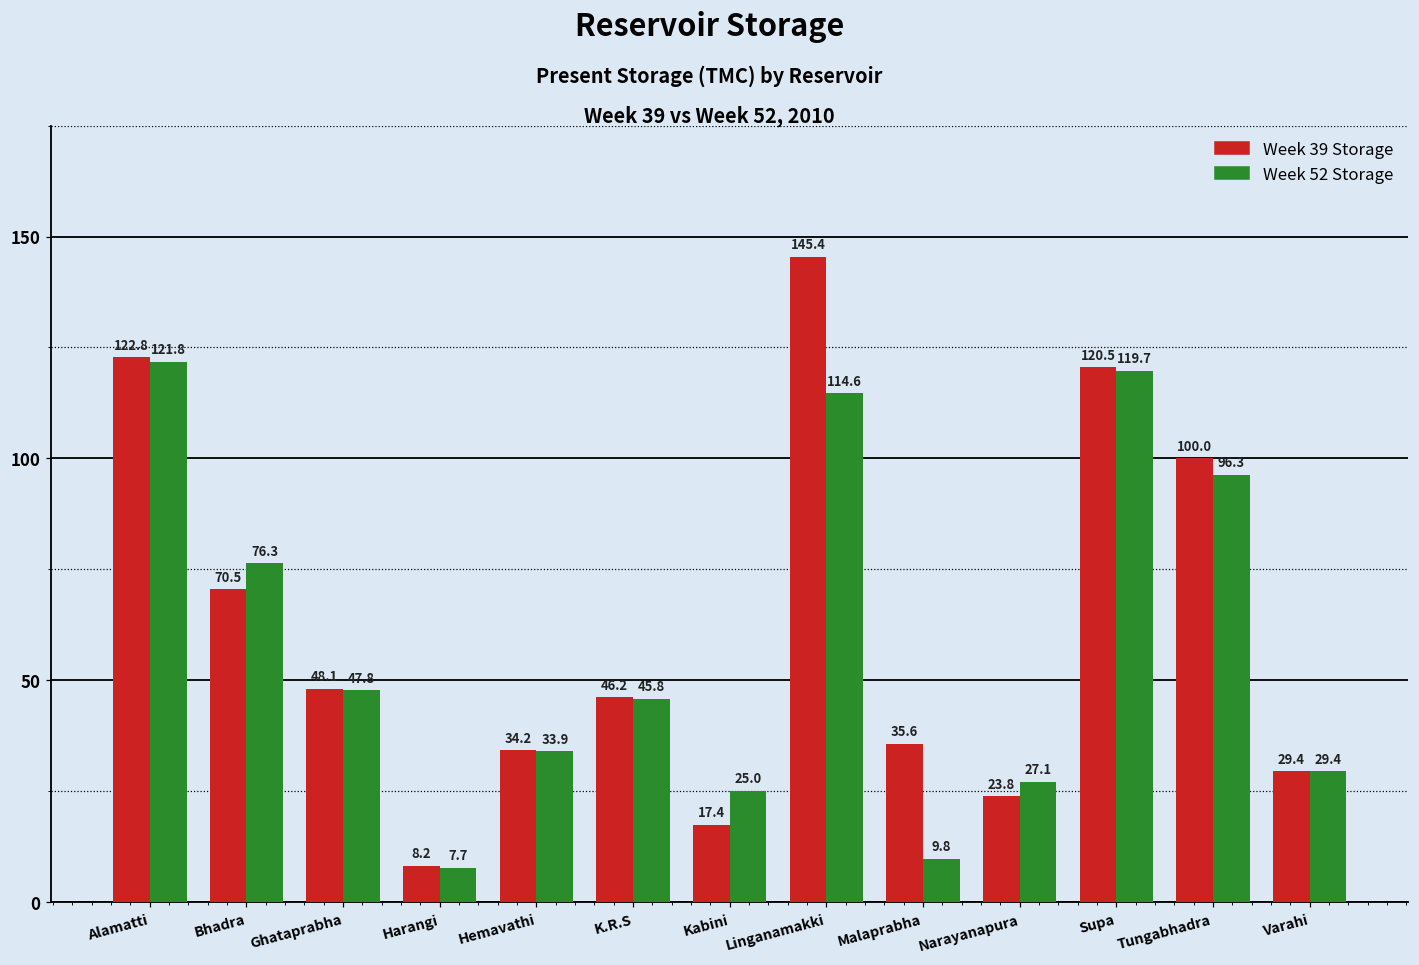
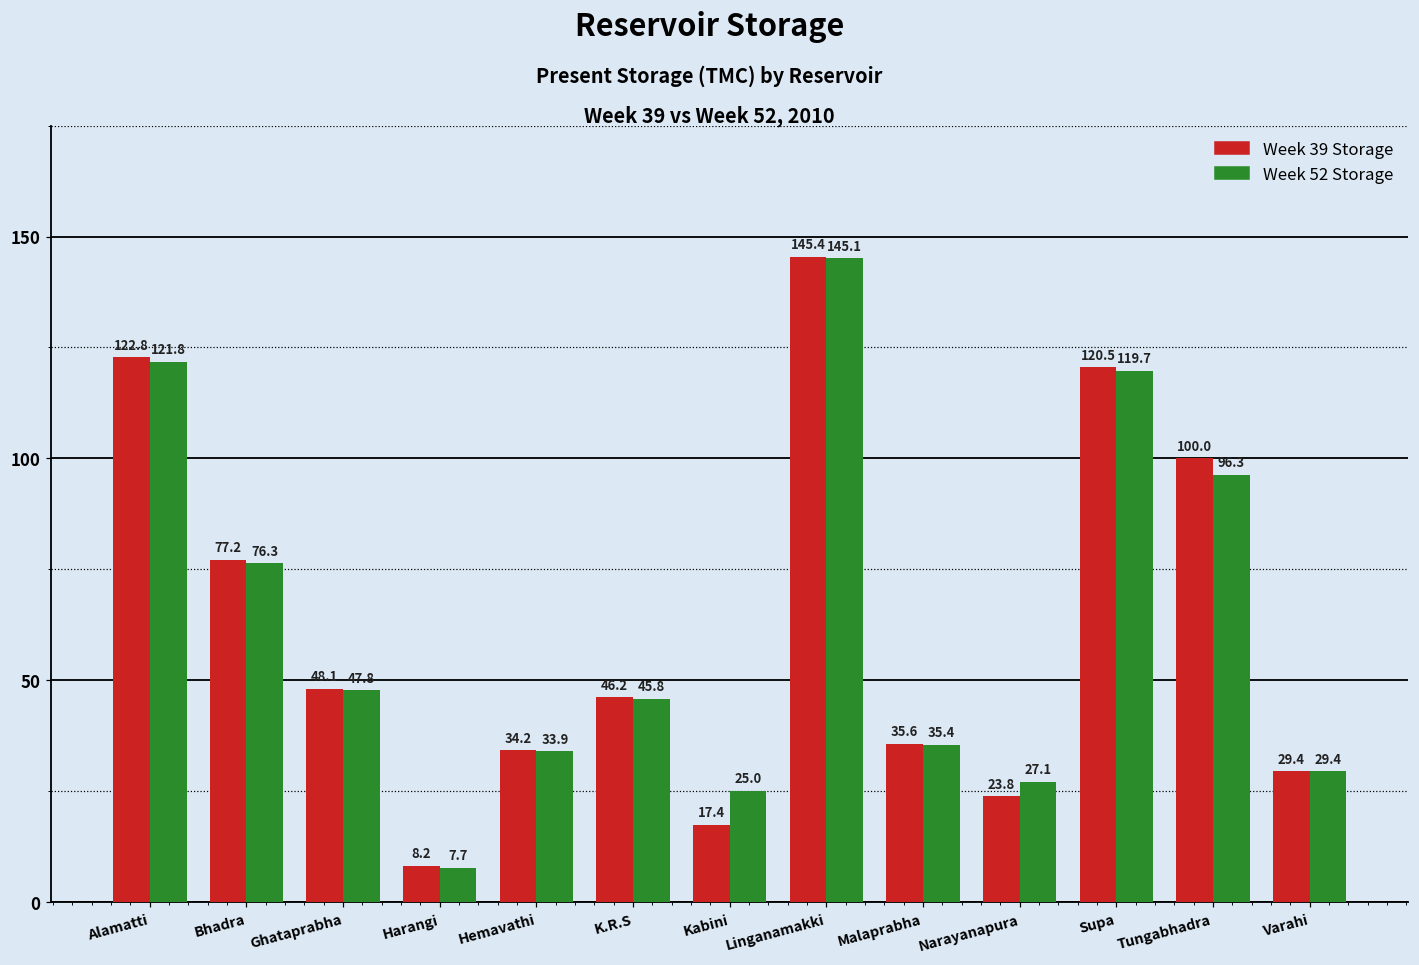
Week 39 Storage, Bhadra: 70.5 -> 77.2
Week 52 Storage, Linganamakki: 114.6 -> 145.1
Week 52 Storage, Malaprabha: 9.8 -> 35.4
